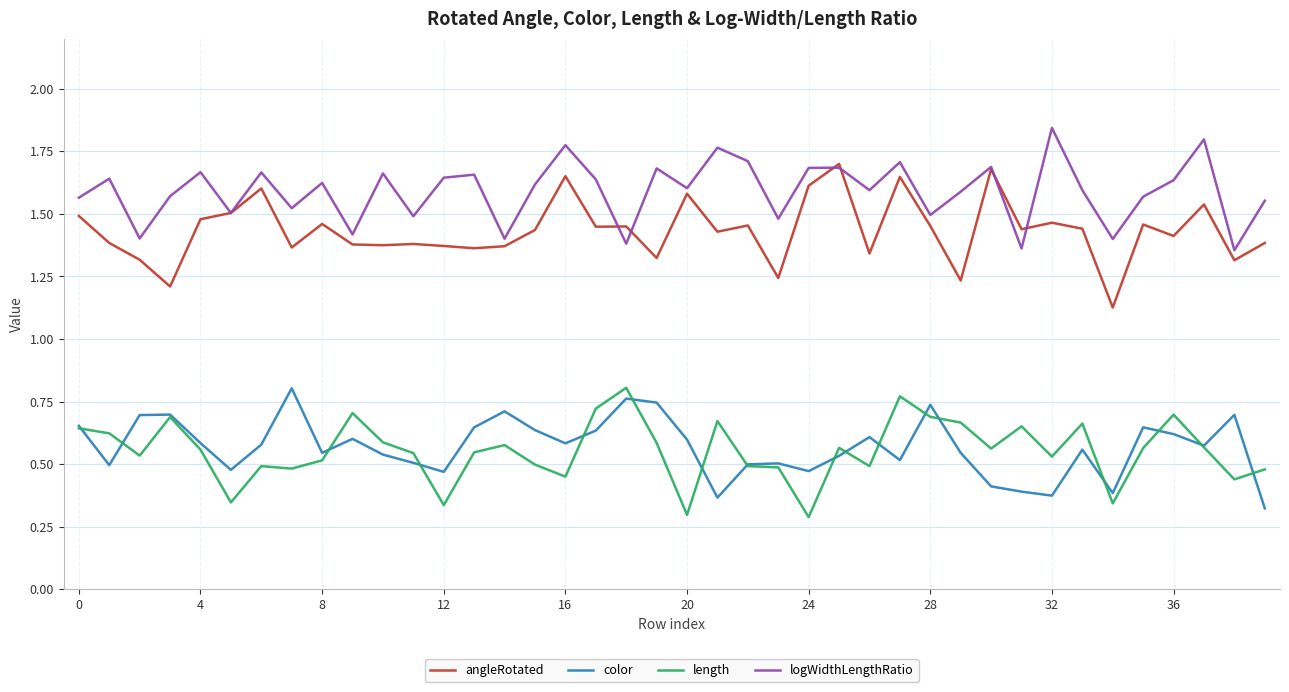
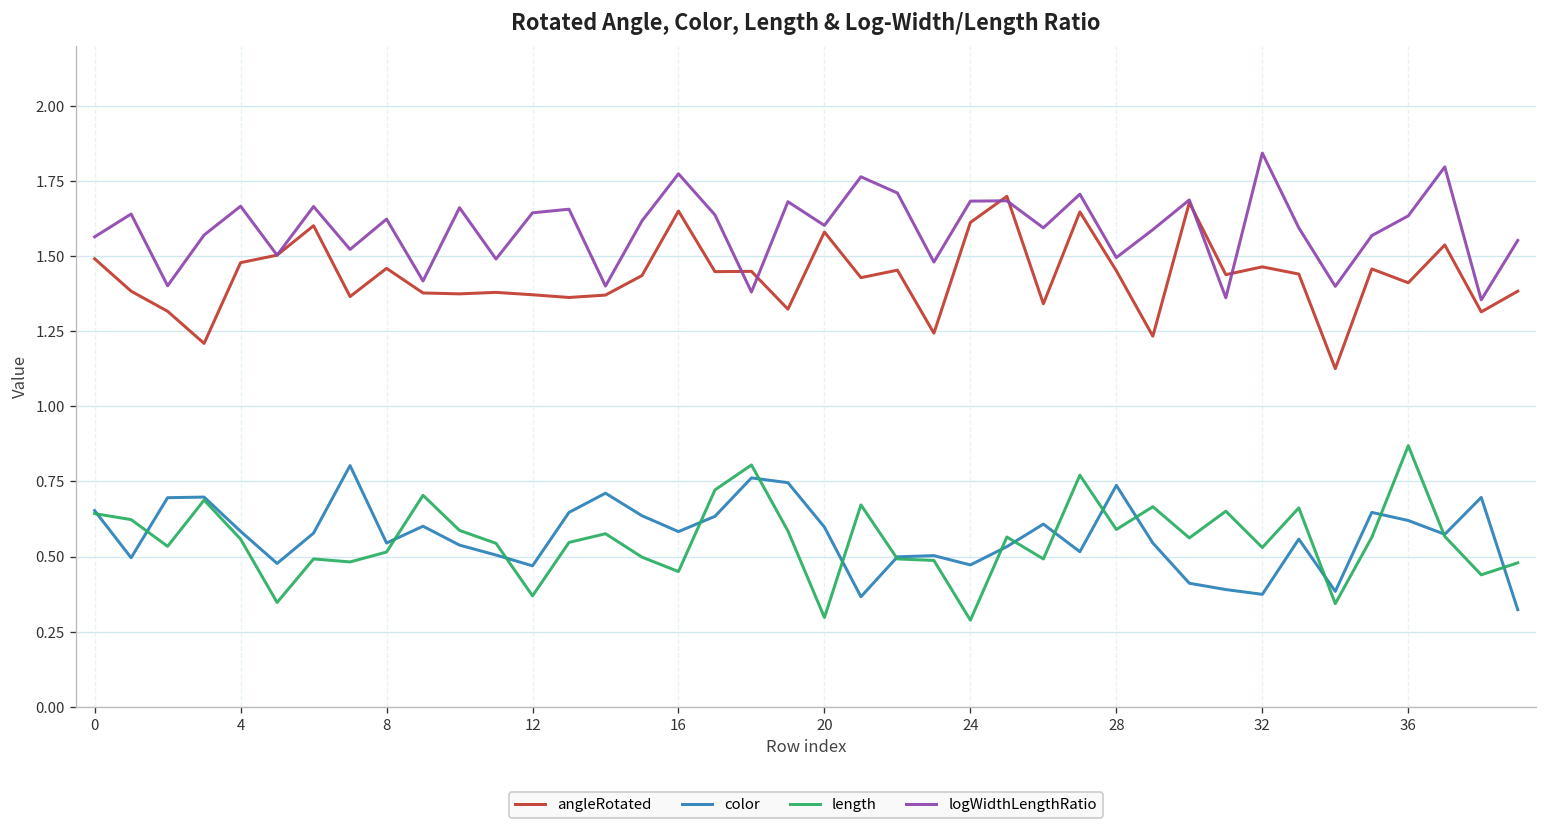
length, 12: 0.34 -> 0.37
length, 28: 0.69 -> 0.59
length, 36: 0.70 -> 0.87
